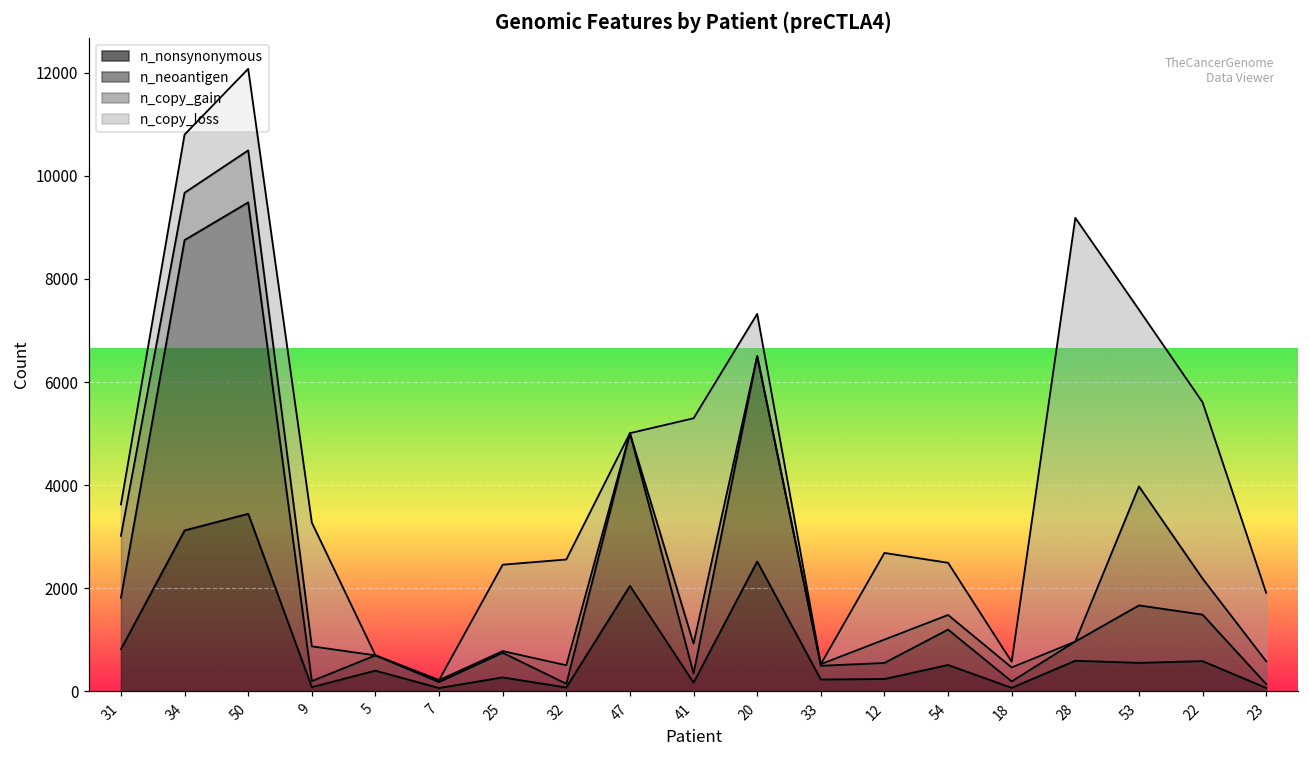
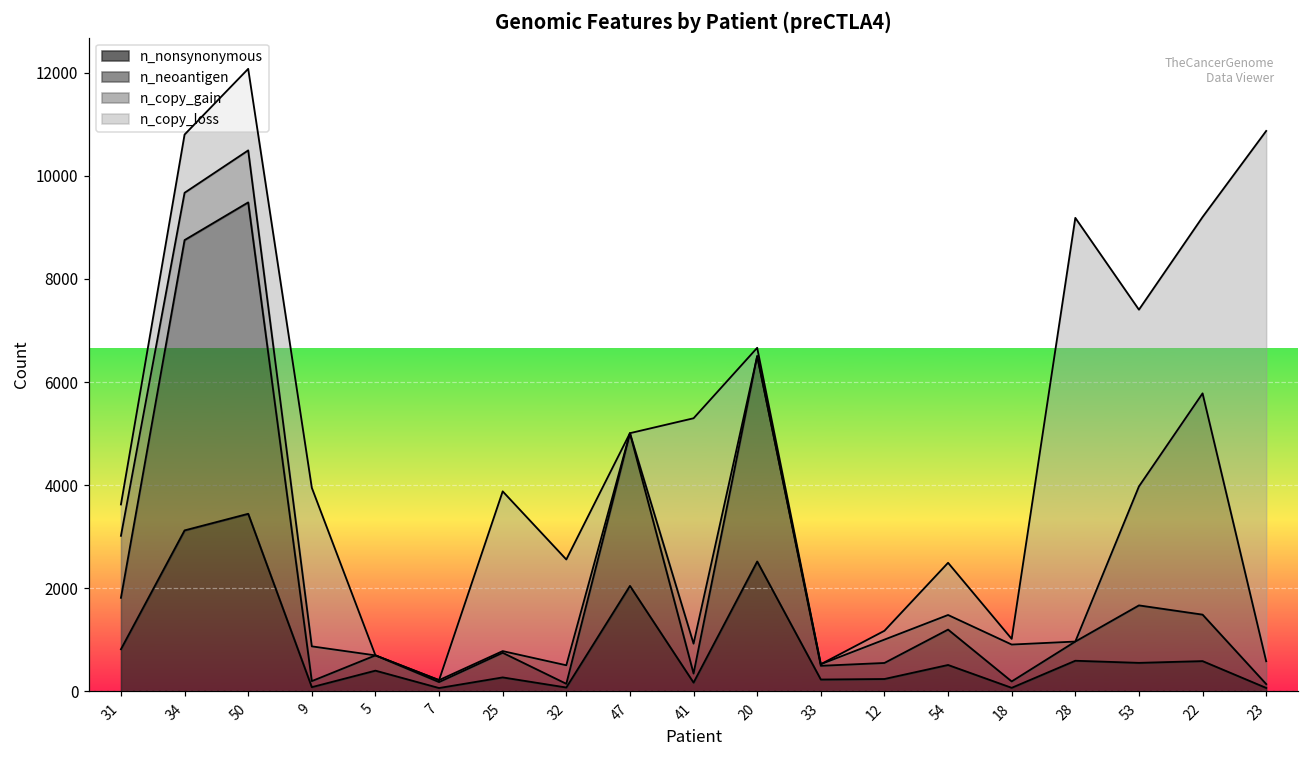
n_copy_loss, 9: 2400 -> 3100
n_copy_loss, 25: 1700 -> 3100
n_copy_loss, 20: 800 -> 200
n_copy_loss, 12: 1700 -> 200
n_copy_gain, 18: 300 -> 700
n_copy_gain, 22: 700 -> 4300
n_copy_loss, 23: 1300 -> 10300
